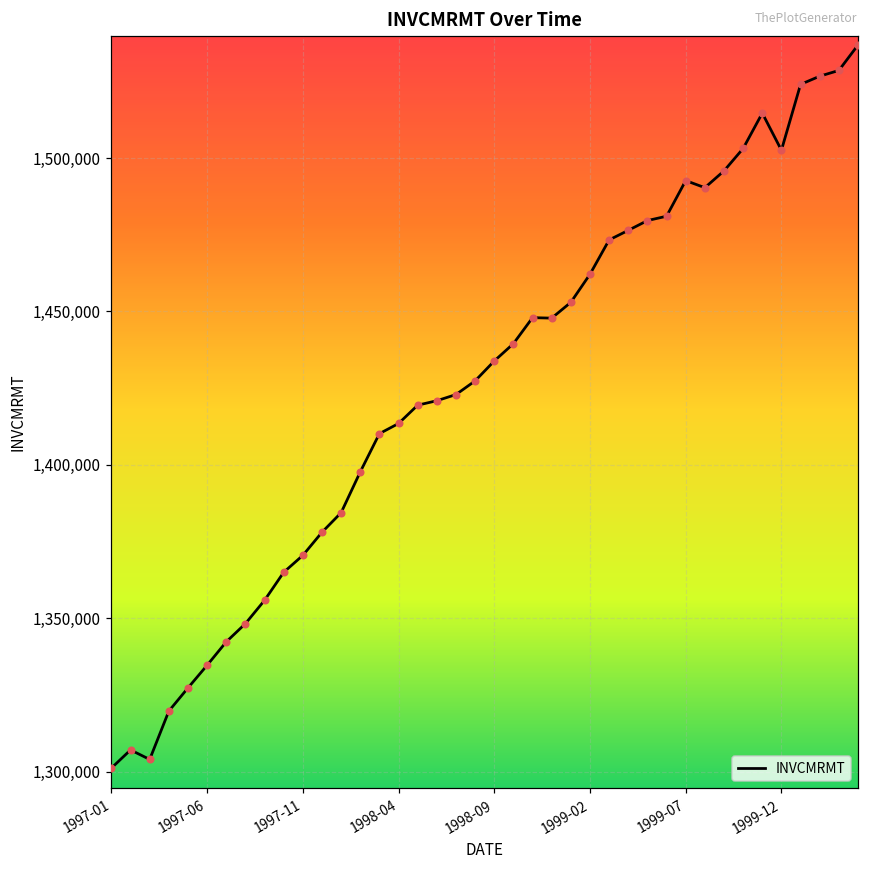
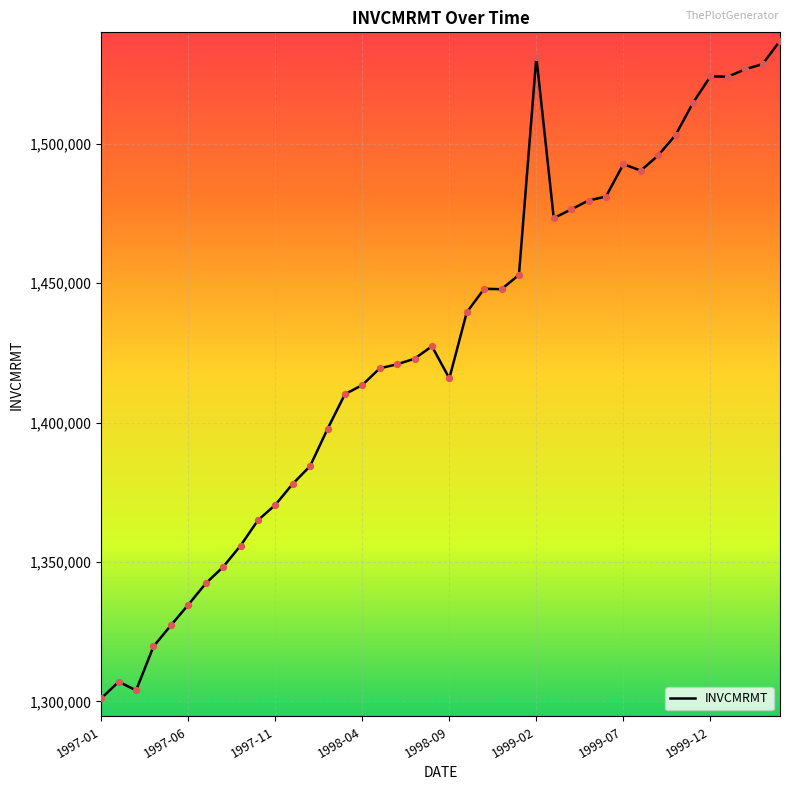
1998-09: 1,434,000 -> 1,416,000
1999-02: 1,462,000 -> 1,531,000
1999-12: 1,503,000 -> 1,524,000
